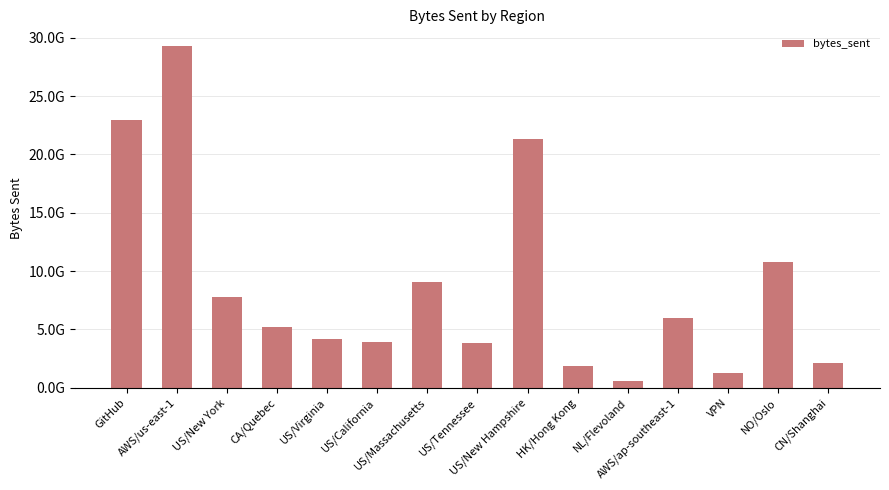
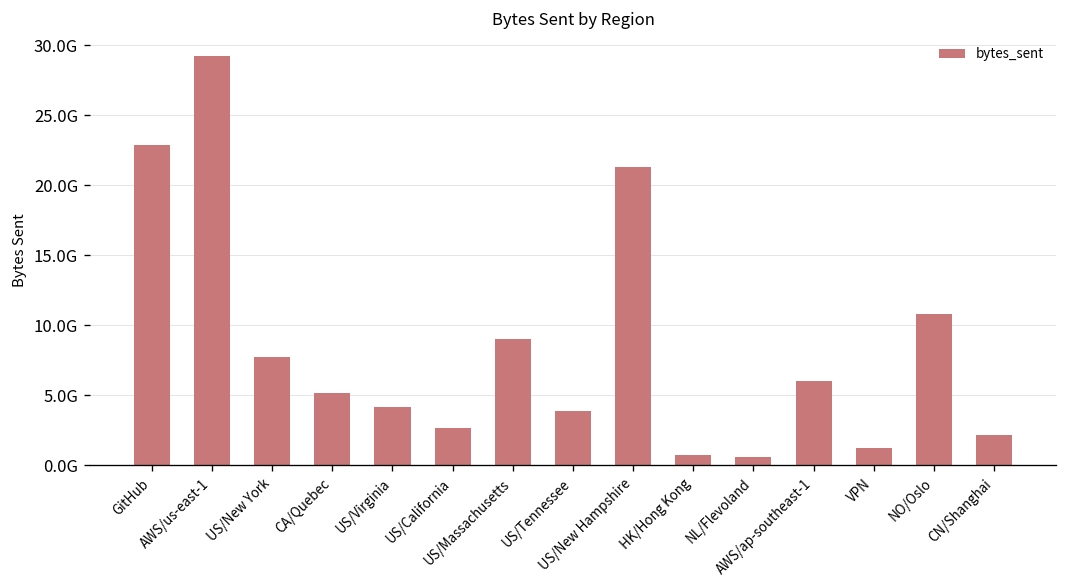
US/California: 3900000000 -> 2600000000
HK/Hong Kong: 1900000000 -> 700000000
